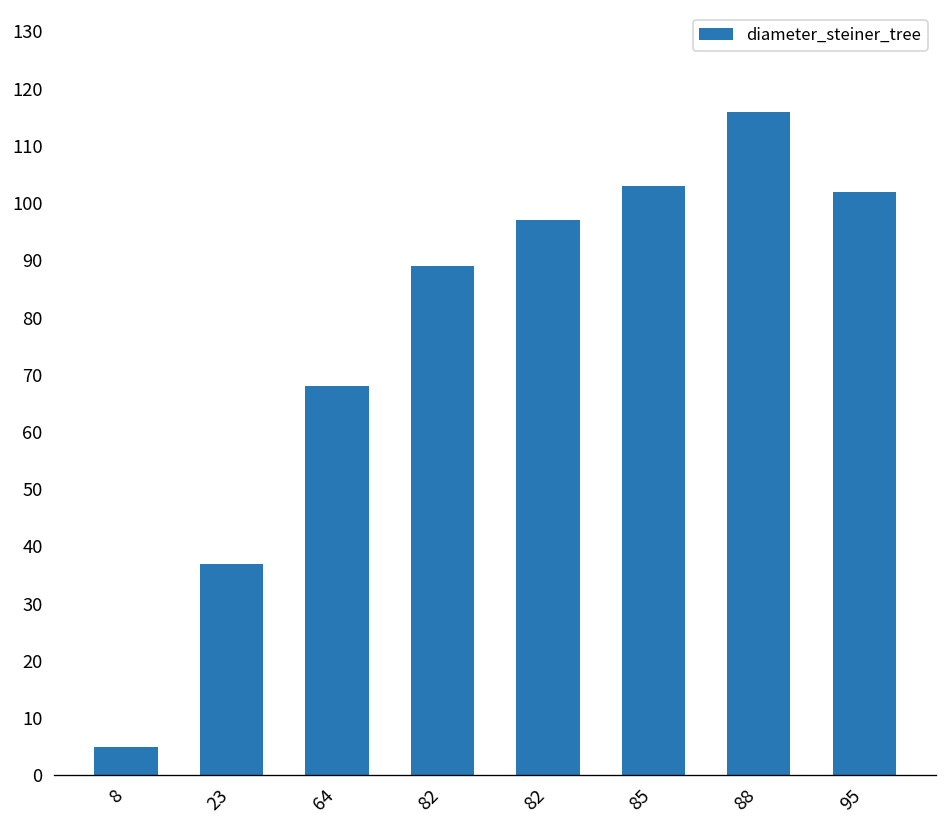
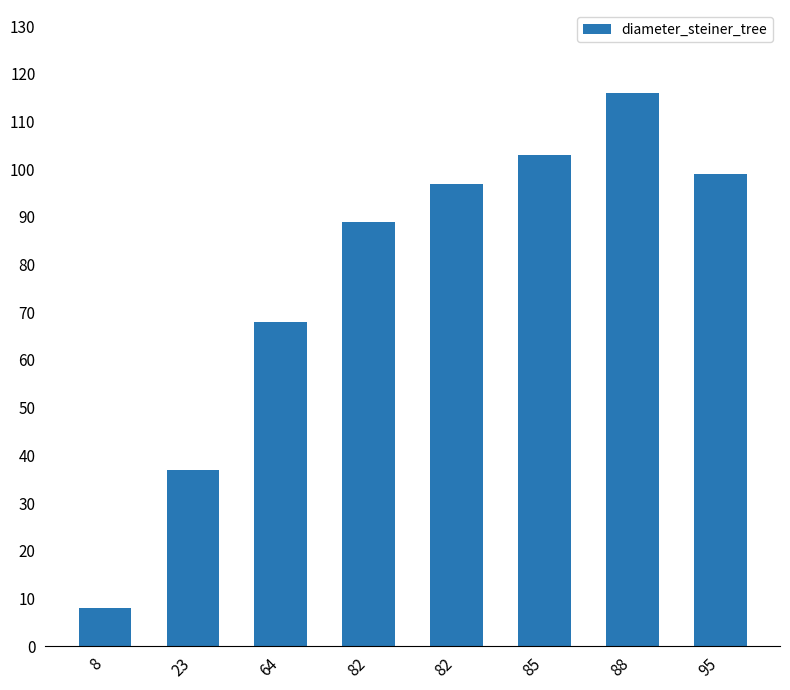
8: 5 -> 8
95: 102 -> 99
